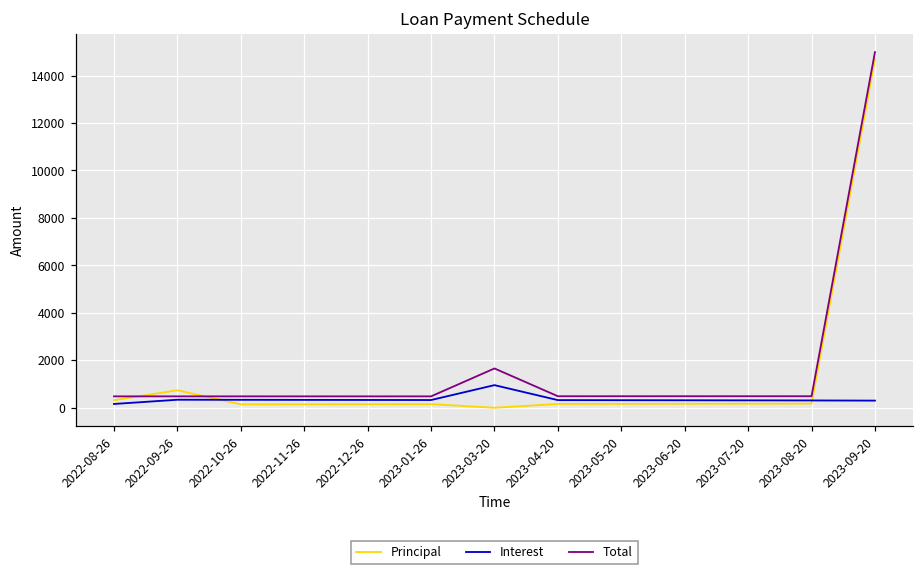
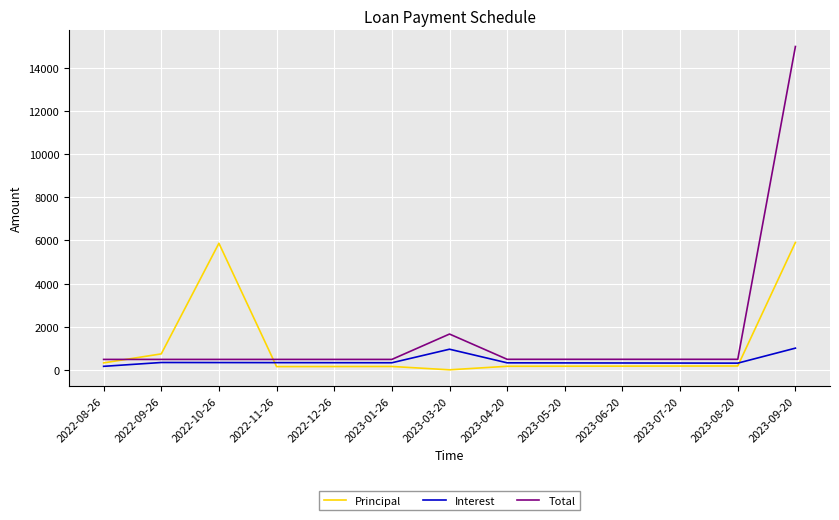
Principal, 2022-10-26: 100 -> 5900
Principal, 2023-09-20: 14700 -> 5900
Interest, 2023-09-20: 300 -> 1000
